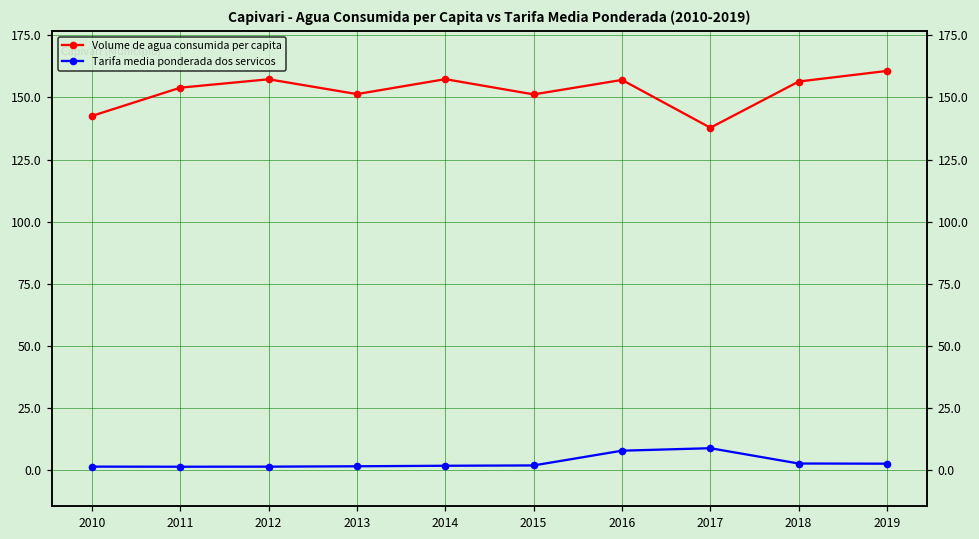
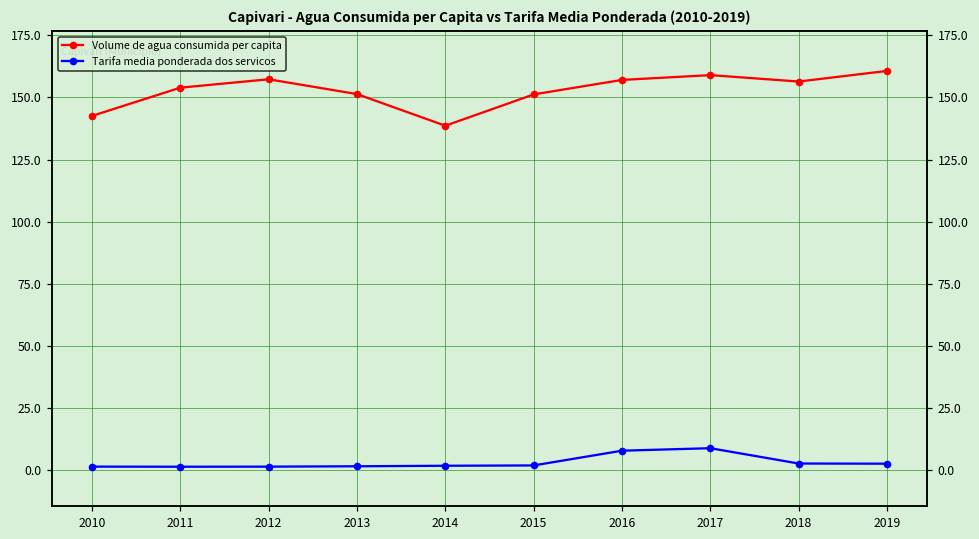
Volume de agua consumida per capita, 2014: 157 -> 139
Volume de agua consumida per capita, 2017: 138 -> 159
